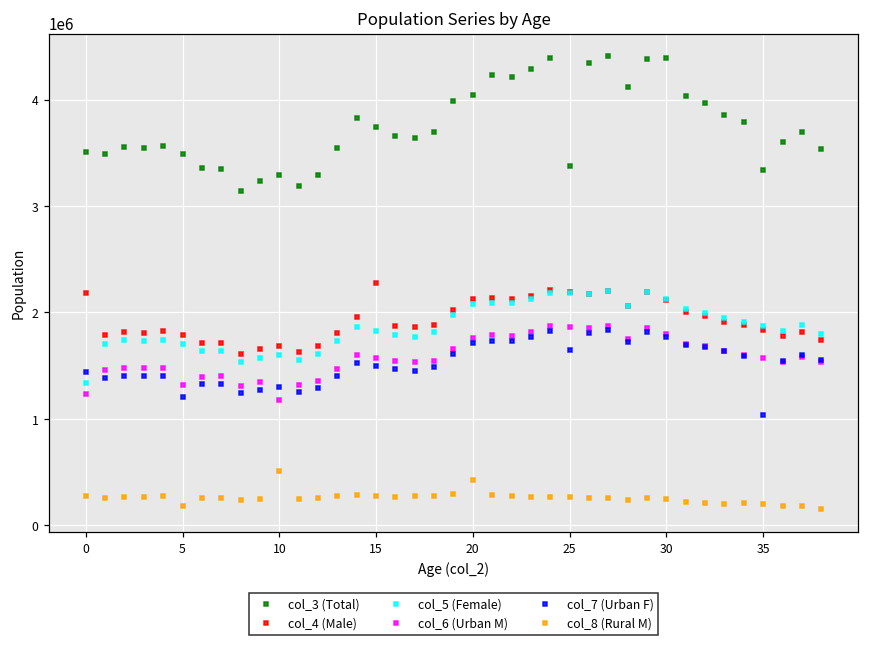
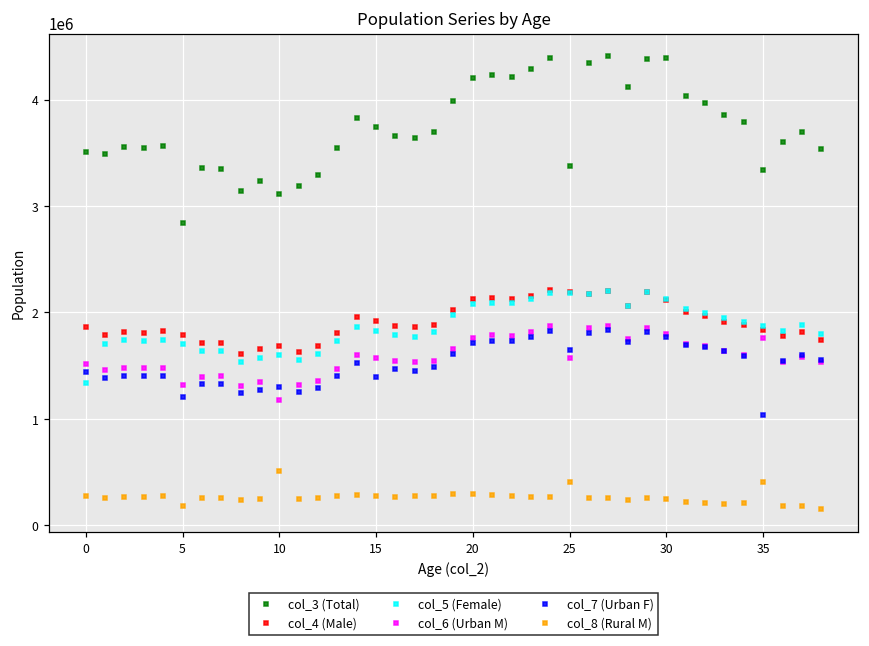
col_4 (Male), 0: 2200000 -> 1900000
col_6 (Urban M), 0: 1200000 -> 1500000
col_3 (Total), 5: 3500000 -> 2800000
col_3 (Total), 10: 3300000 -> 3100000
col_4 (Male), 15: 2300000 -> 1900000
col_7 (Urban F), 15: 1500000 -> 1400000
col_3 (Total), 20: 4000000 -> 4200000
col_8 (Rural M), 20: 400000 -> 300000
col_6 (Urban M), 25: 1900000 -> 1600000
col_8 (Rural M), 25: 300000 -> 400000
col_6 (Urban M), 35: 1600000 -> 1800000
col_8 (Rural M), 35: 200000 -> 400000
